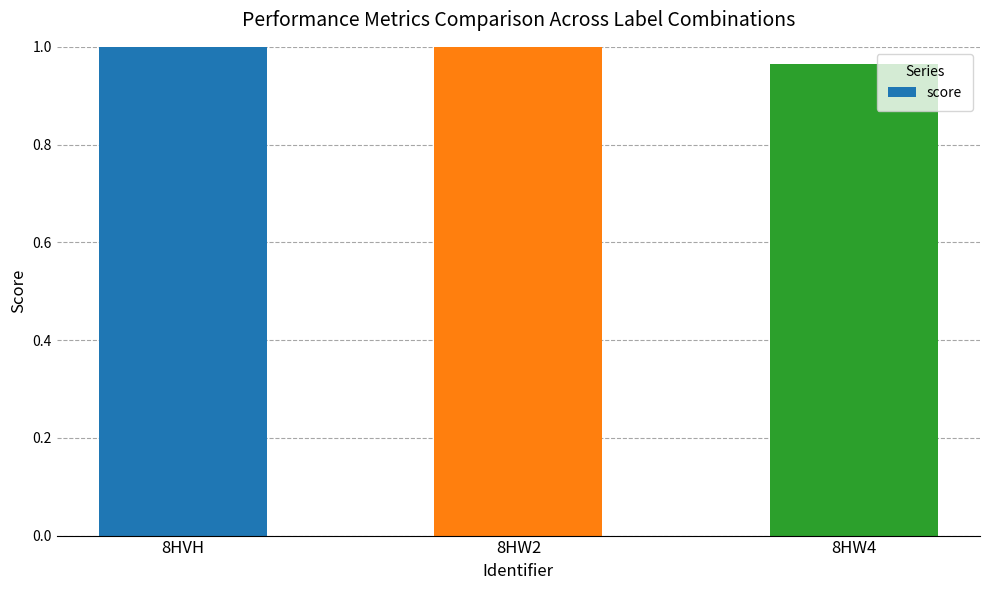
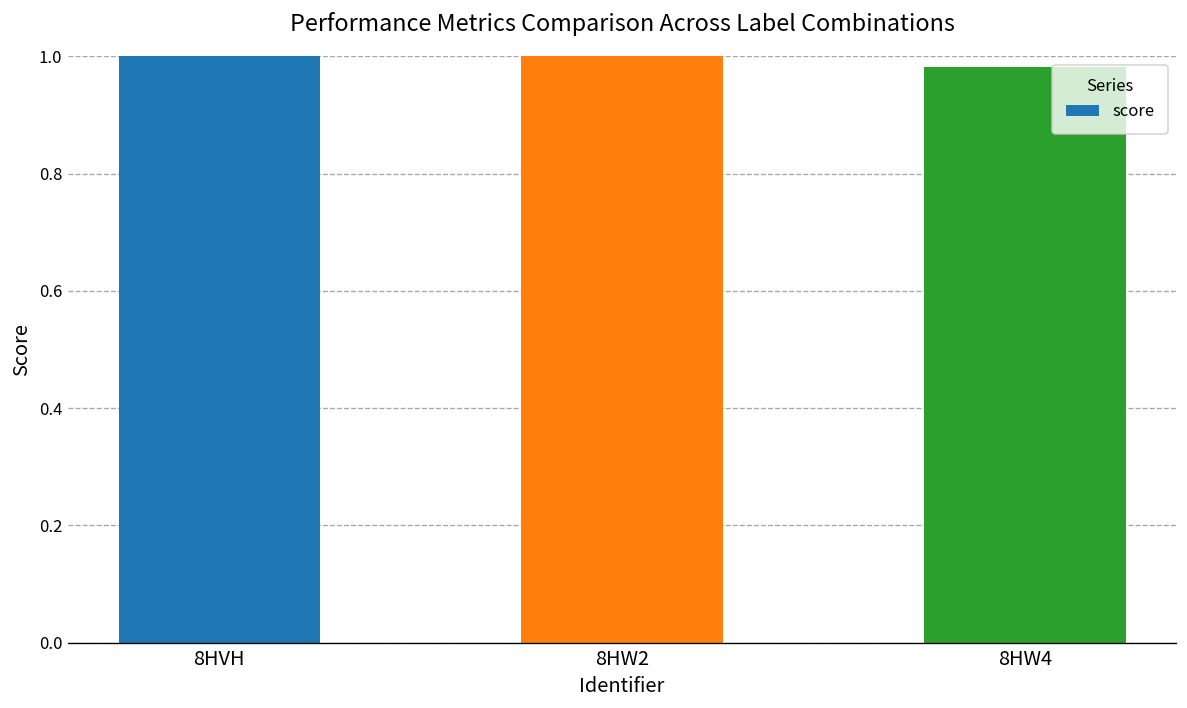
8HW4: 0.96 -> 0.98
